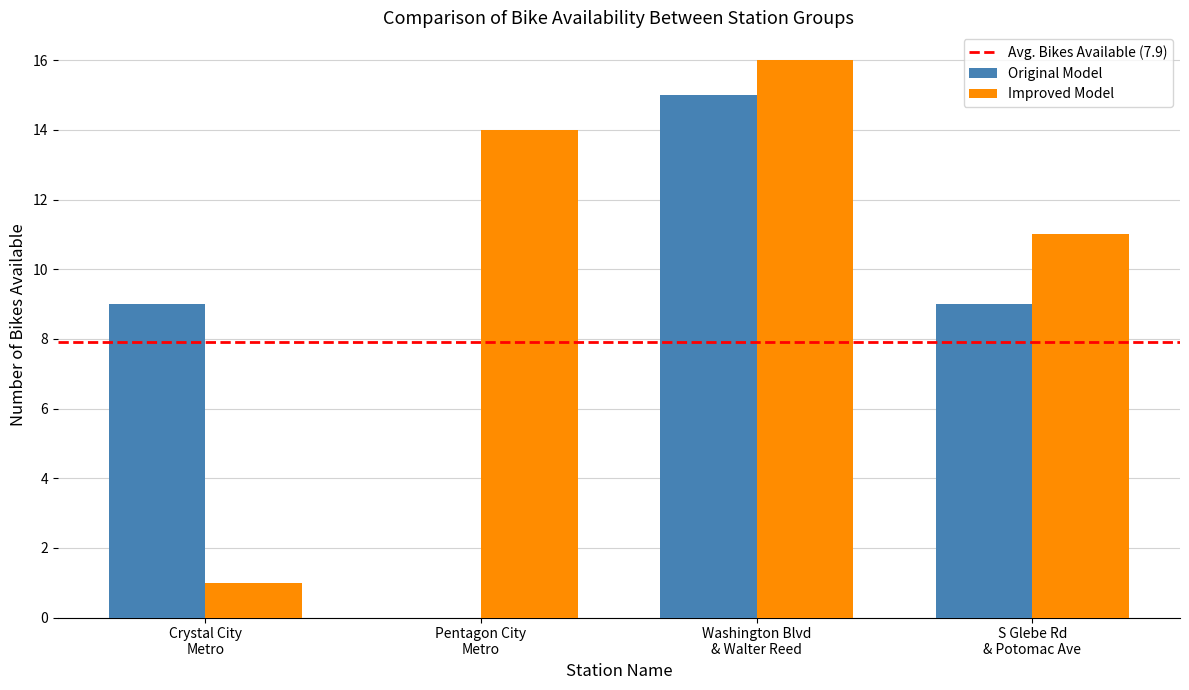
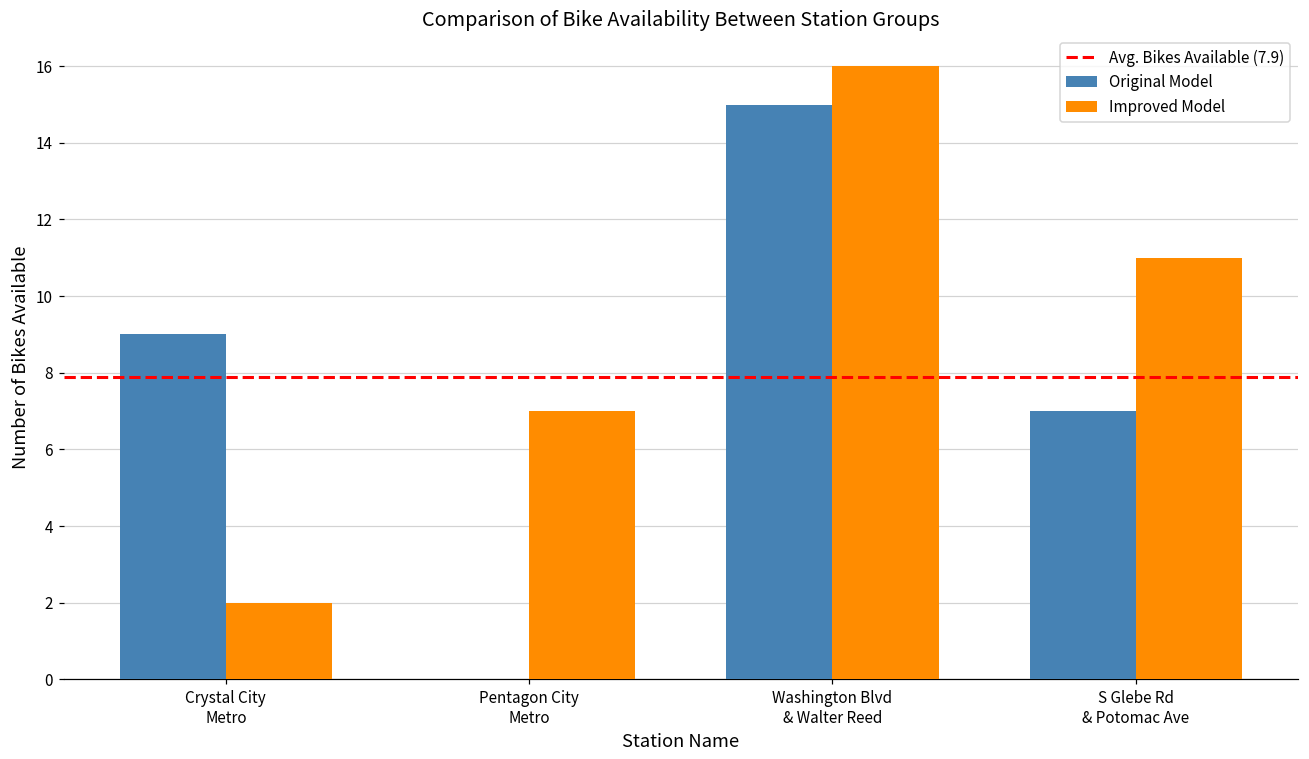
Improved Model, Crystal City Metro: 1 -> 2
Improved Model, Pentagon City Metro: 14 -> 7
Original Model, S Glebe Rd & Potomac Ave: 9 -> 7
